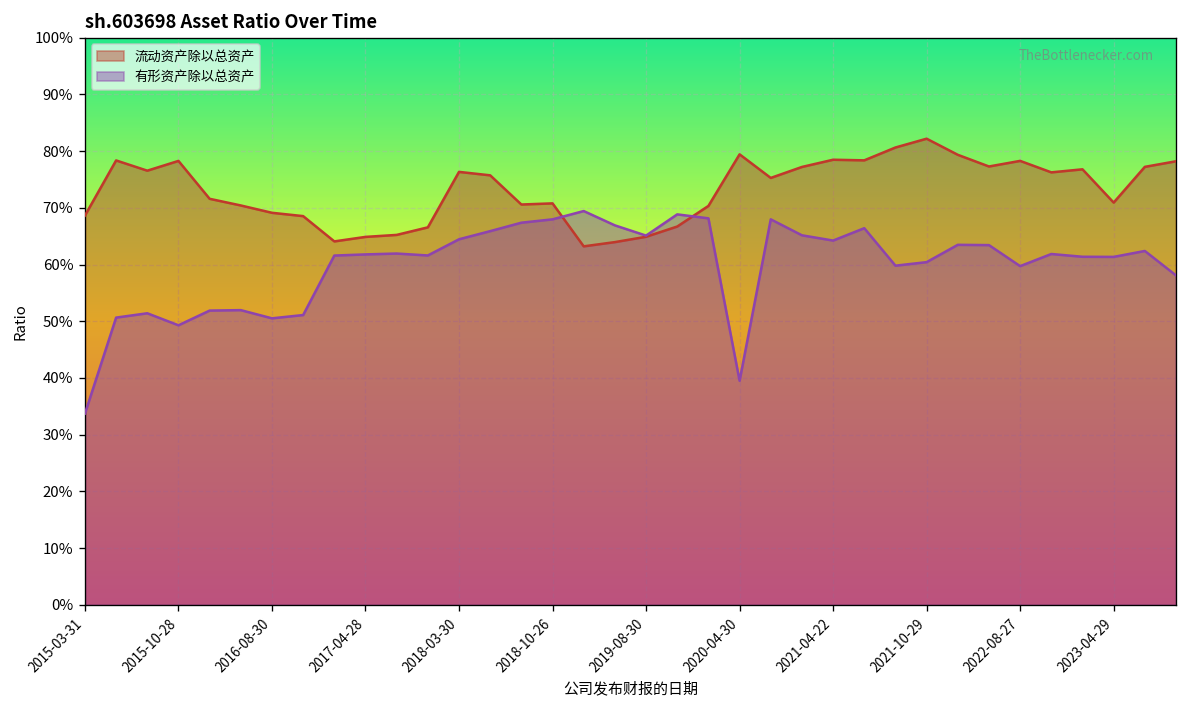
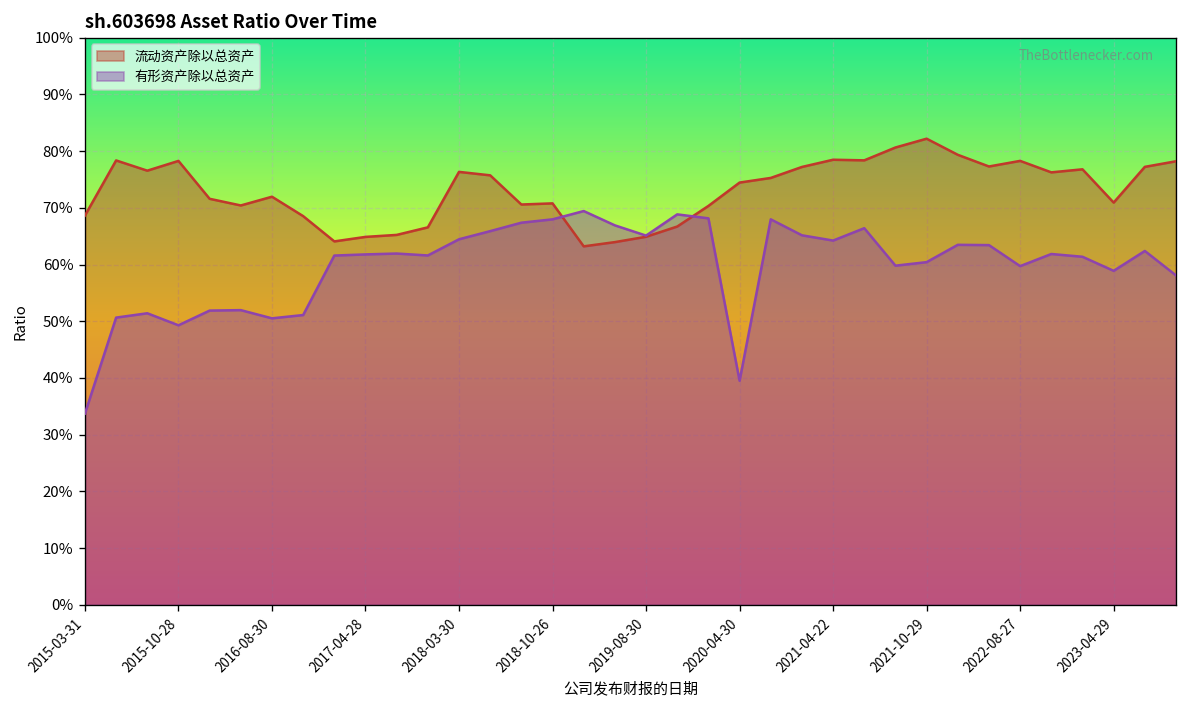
流动资产除以总资产, 2016-08-30: 69% -> 72%
流动资产除以总资产, 2020-04-30: 79% -> 74%
有形资产除以总资产, 2023-04-29: 61% -> 59%
